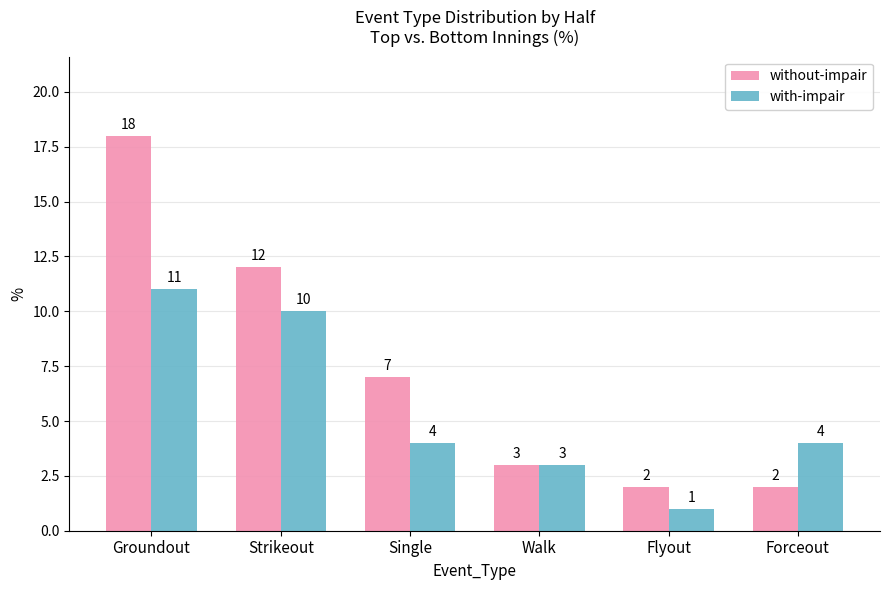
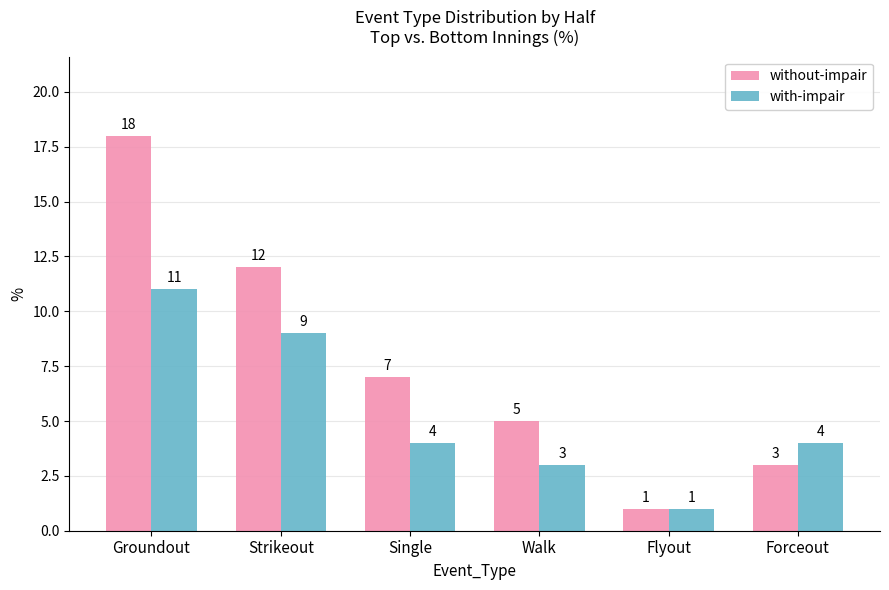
with-impair, Strikeout: 10 -> 9
without-impair, Walk: 3 -> 5
without-impair, Flyout: 2 -> 1
without-impair, Forceout: 2 -> 3
